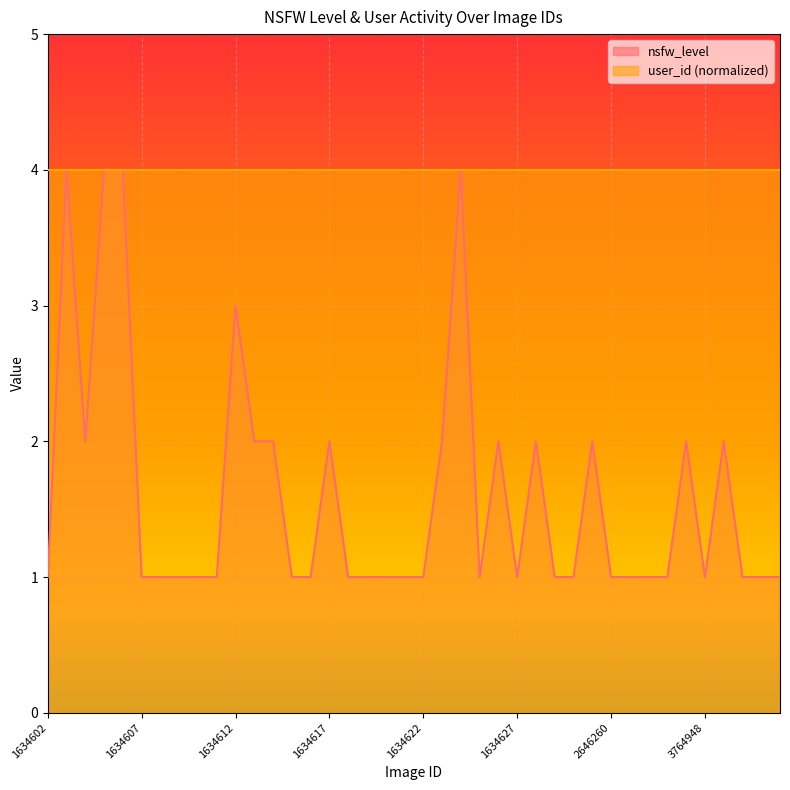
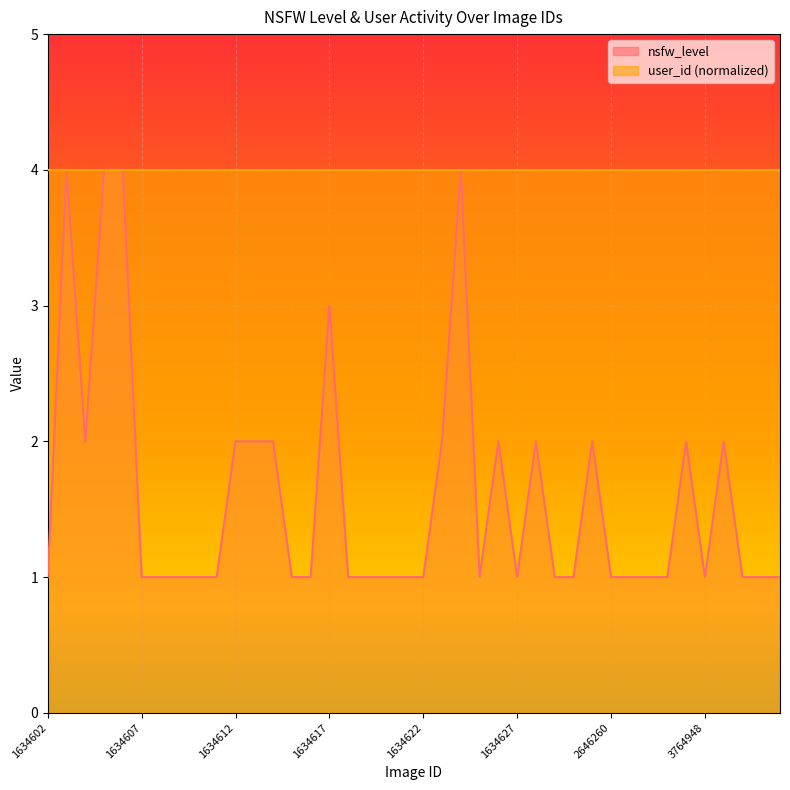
nsfw_level, 1634612: 3 -> 2
nsfw_level, 1634617: 2 -> 3
